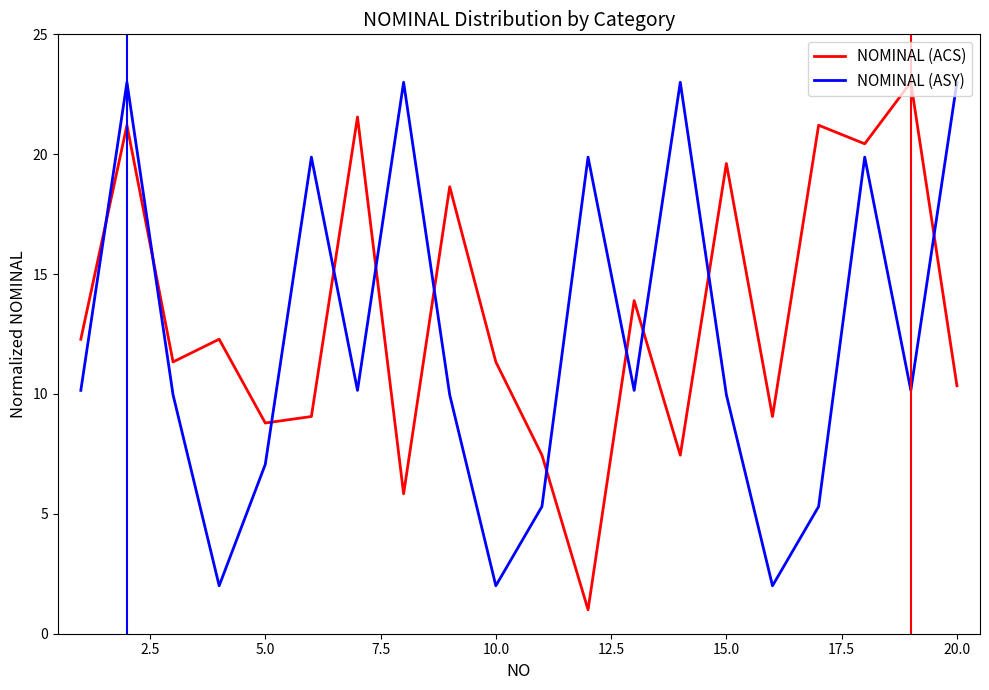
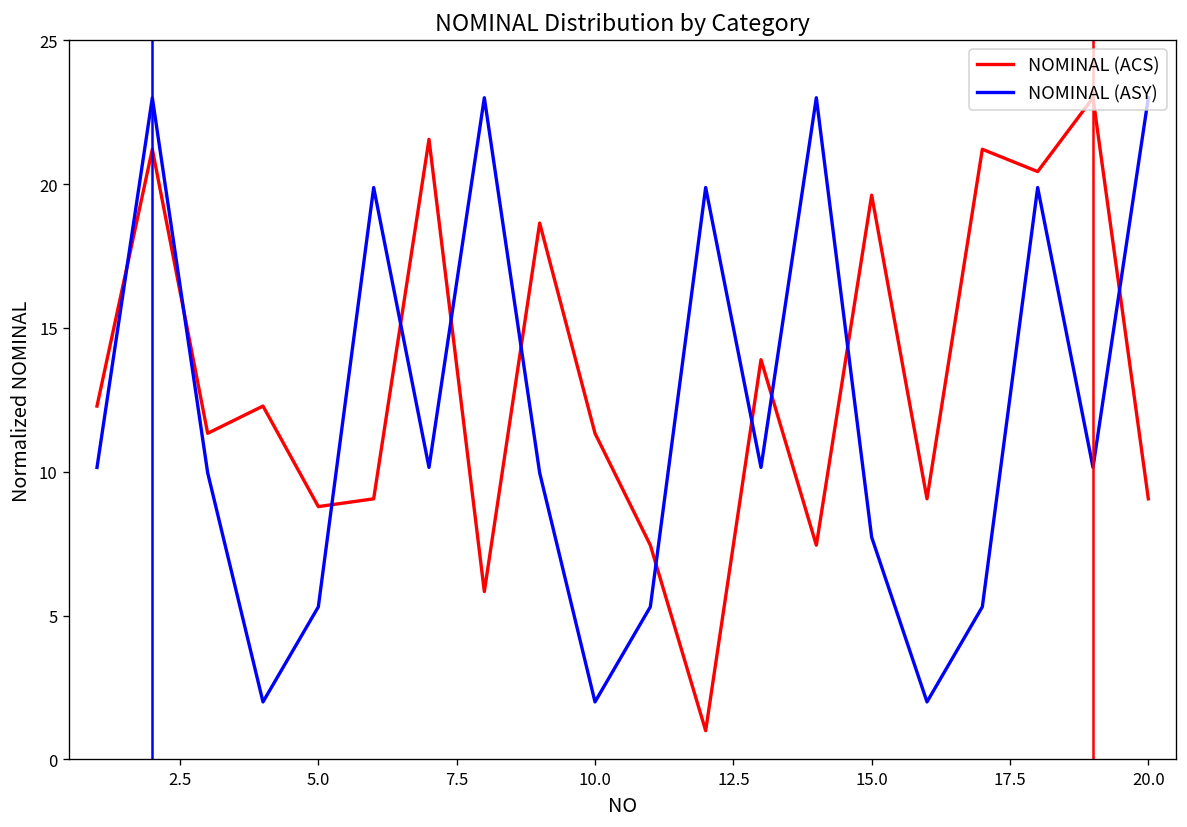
NOMINAL (ASY), 5.0: 7.1 -> 5.3
NOMINAL (ASY), 15.0: 10.0 -> 7.7
NOMINAL (ACS), 20.0: 10.3 -> 9.1
